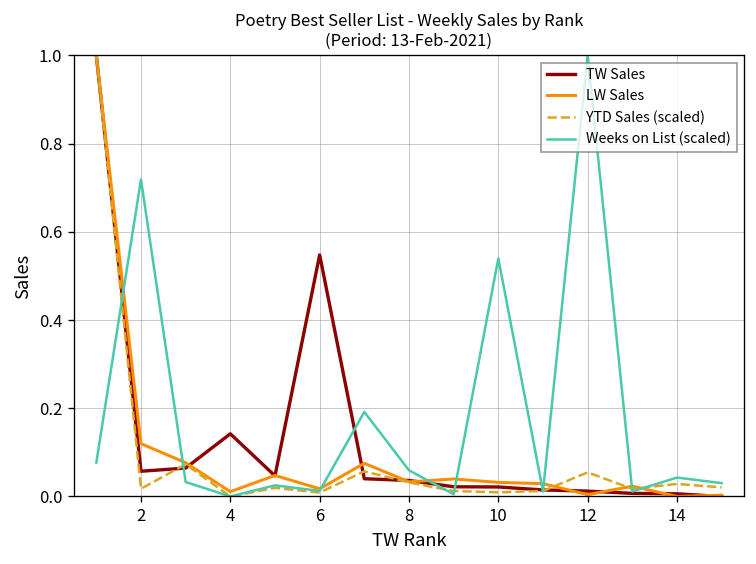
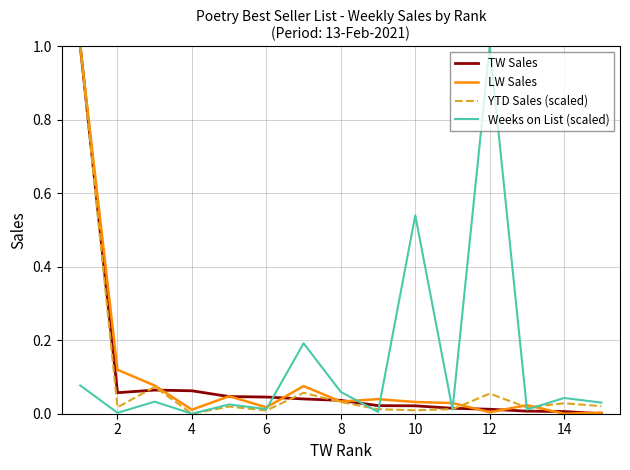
Weeks on List (scaled), 2: 0.72 -> 0.00
TW Sales, 4: 0.14 -> 0.06
TW Sales, 6: 0.55 -> 0.05
